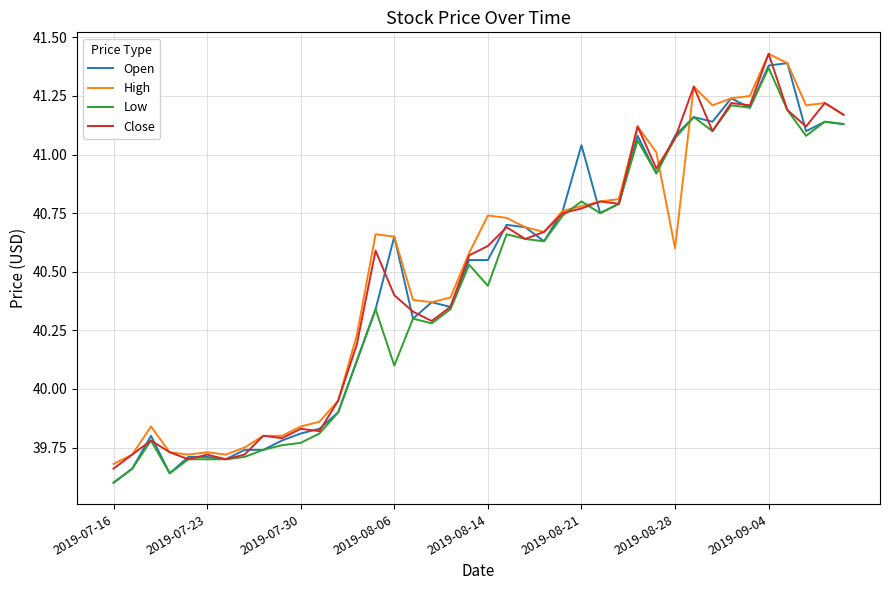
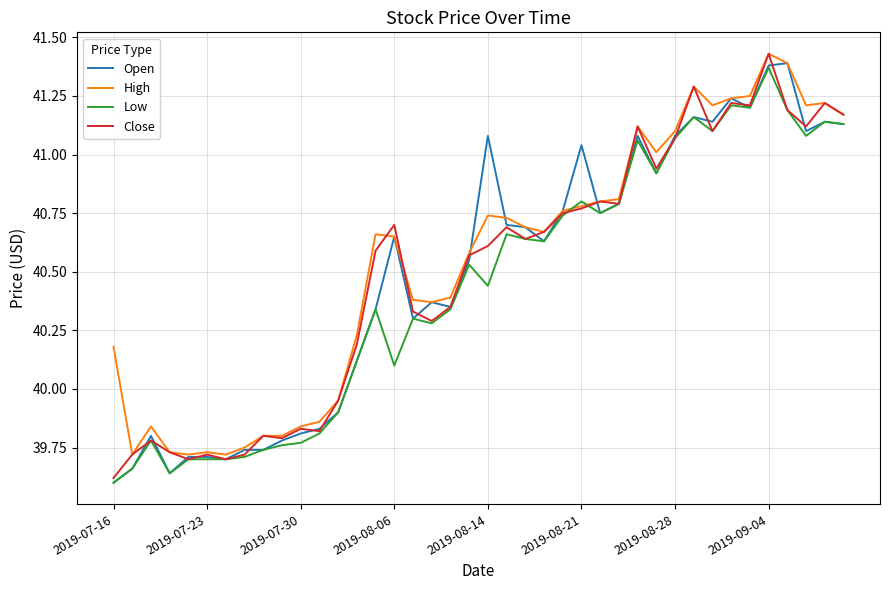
High, 2019-07-16: 39.68 -> 40.18
Close, 2019-07-16: 39.66 -> 39.62
Close, 2019-08-06: 40.4 -> 40.7
Open, 2019-08-14: 40.55 -> 41.08
High, 2019-08-28: 40.6 -> 41.1
